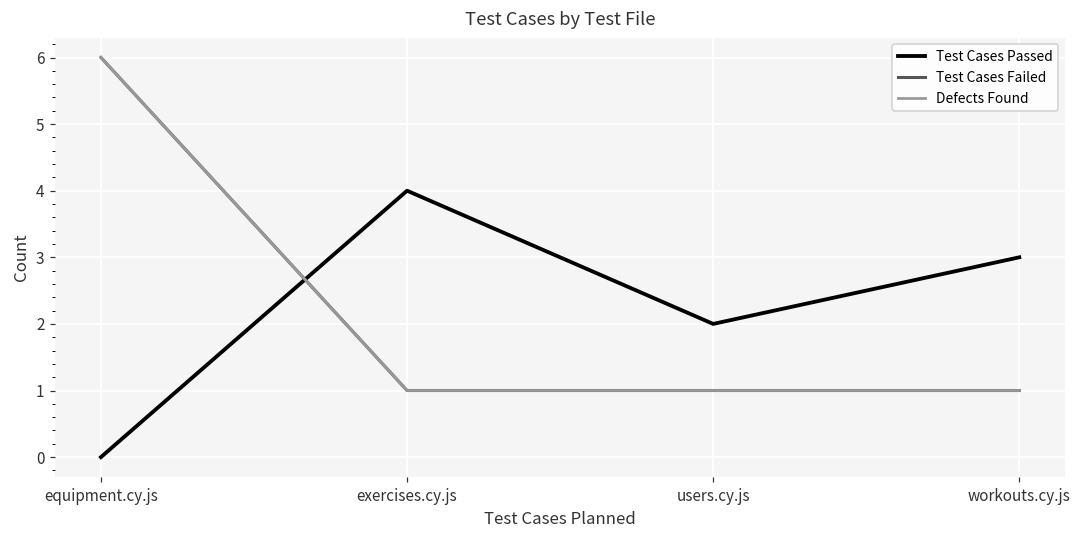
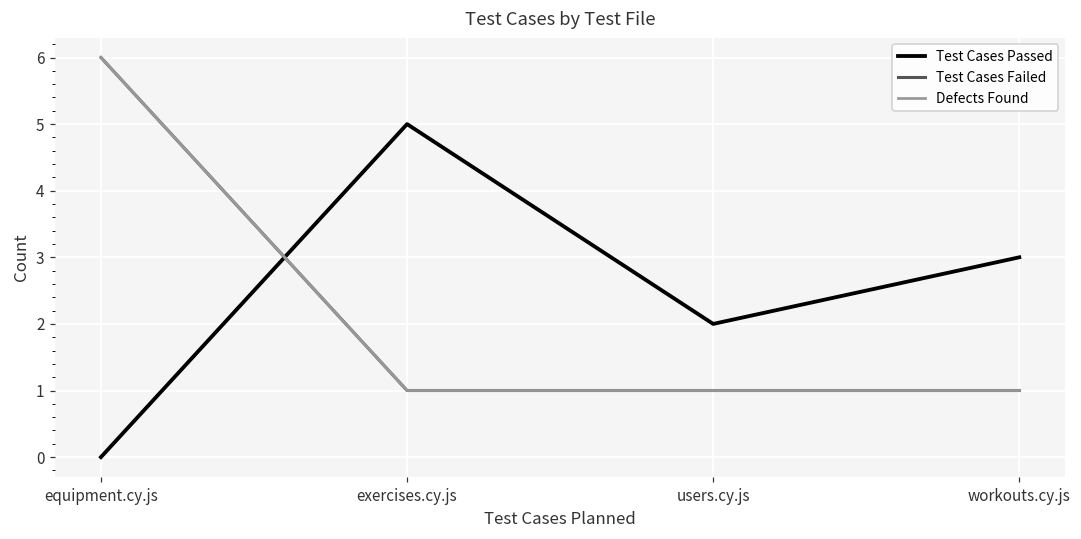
Test Cases Passed, exercises.cy.js: 4 -> 5
